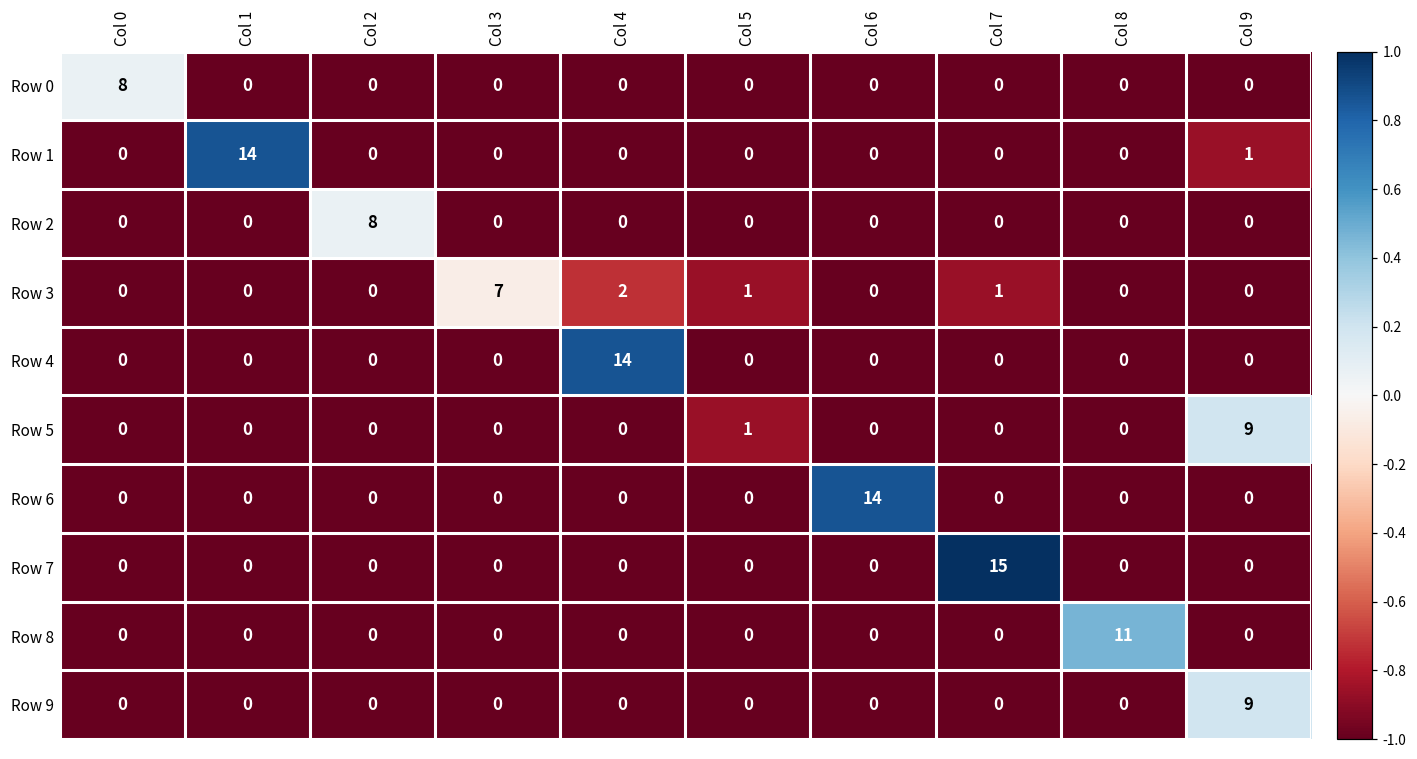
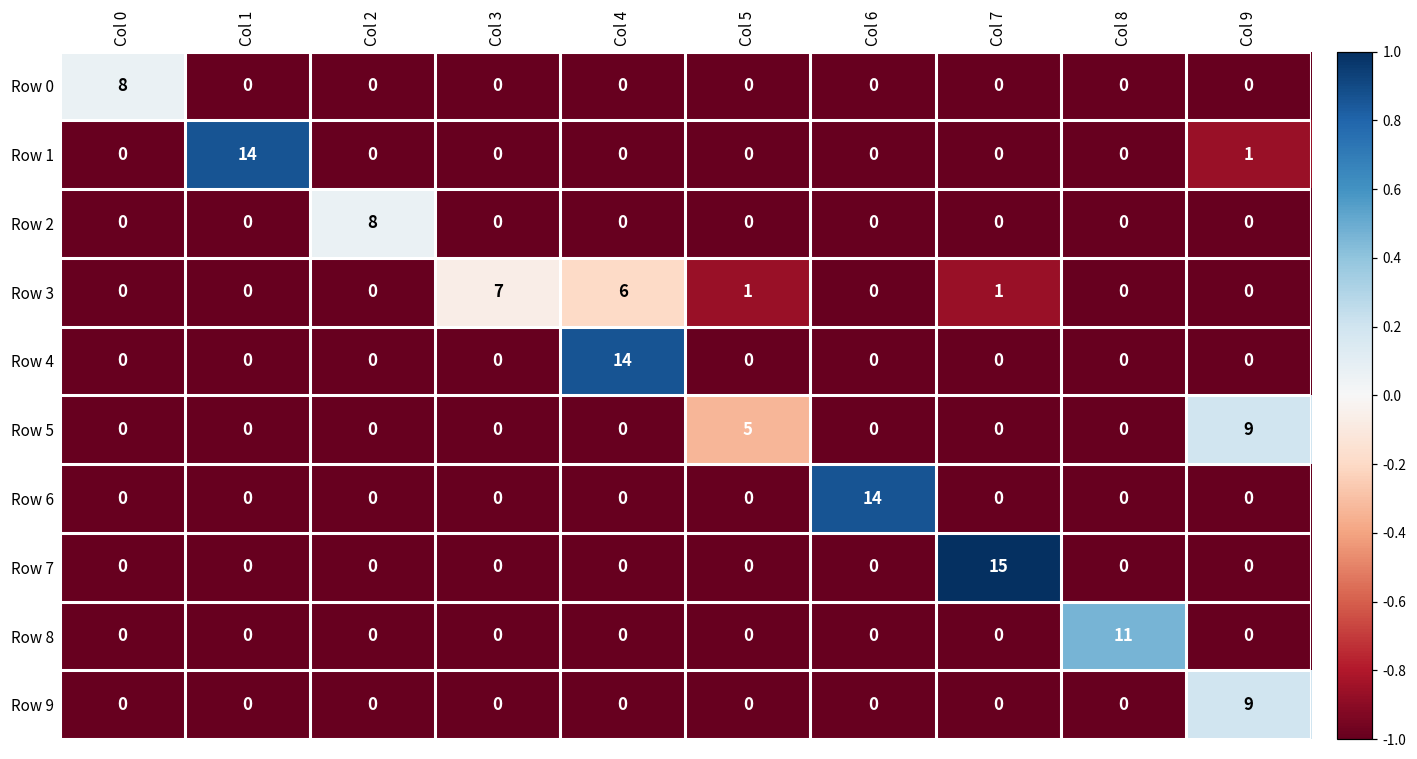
Row 3, Col 4: 2 -> 6
Row 5, Col 5: 1 -> 5
